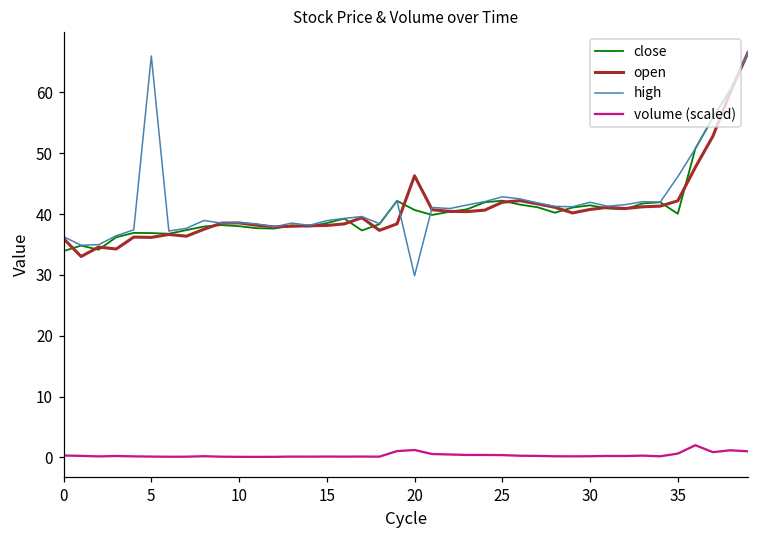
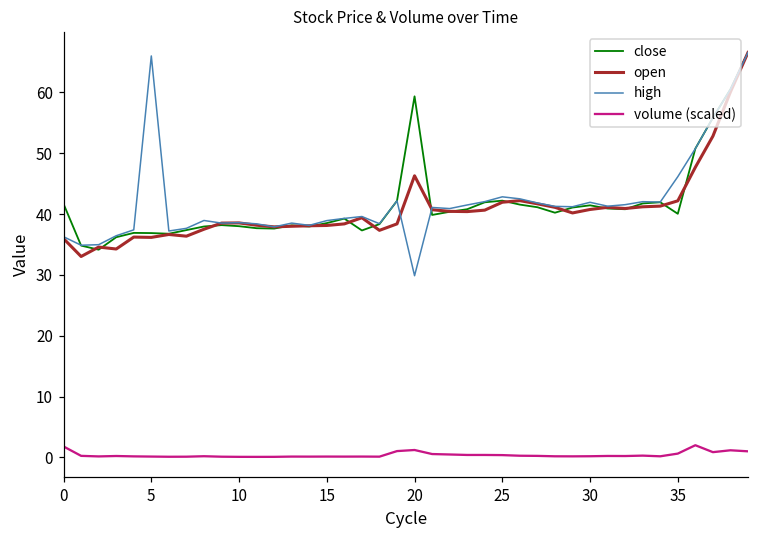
close, 0: 34 -> 42
volume (scaled), 0: 0 -> 2
close, 20: 41 -> 59
